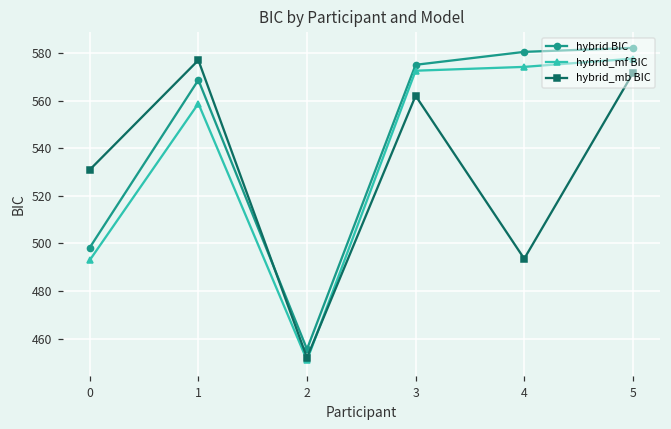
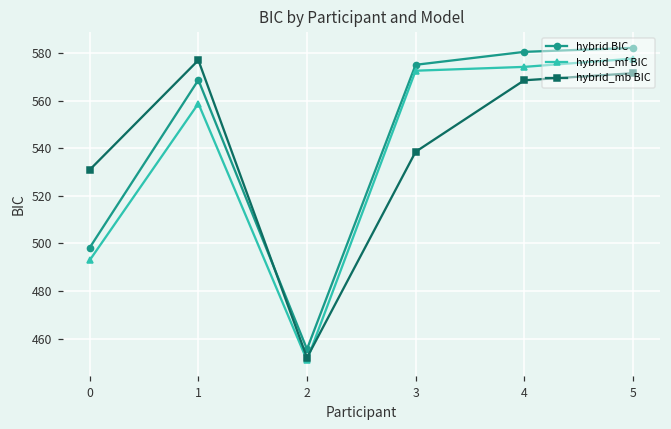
hybrid_mb BIC, 3: 562 -> 538
hybrid_mb BIC, 4: 494 -> 568
